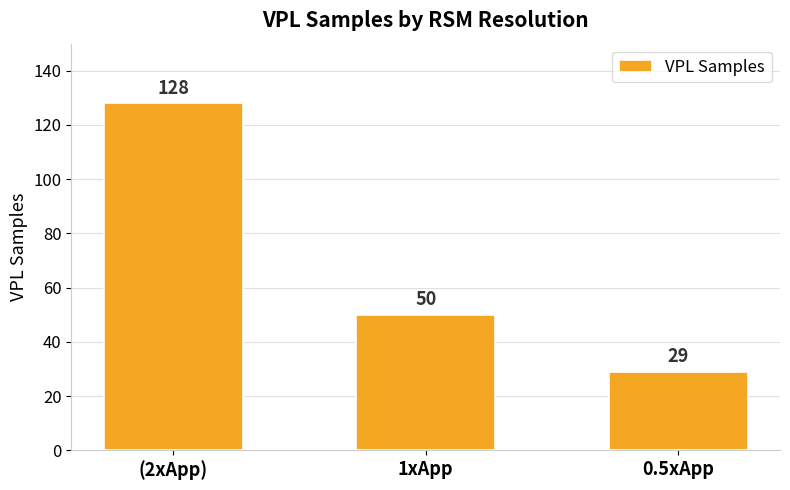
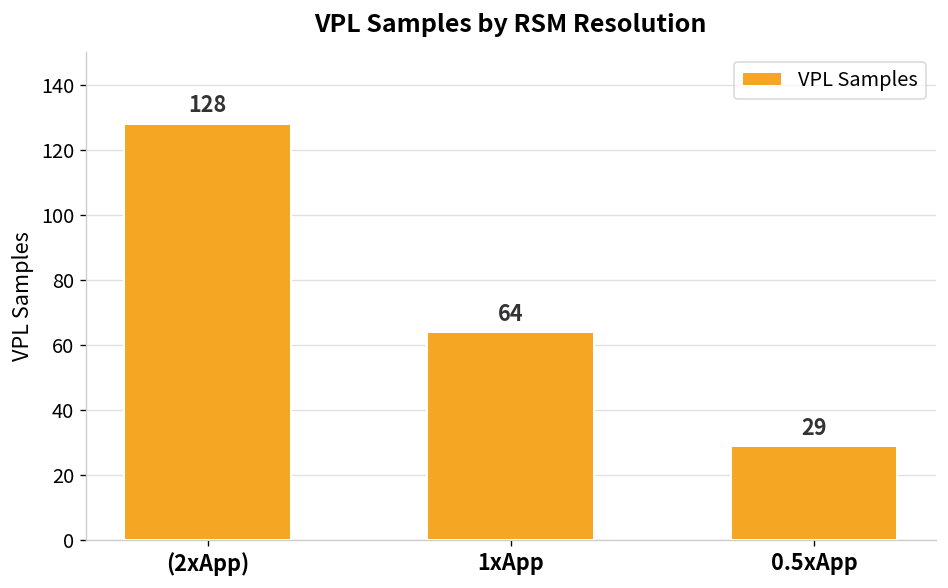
1xApp: 50 -> 64
